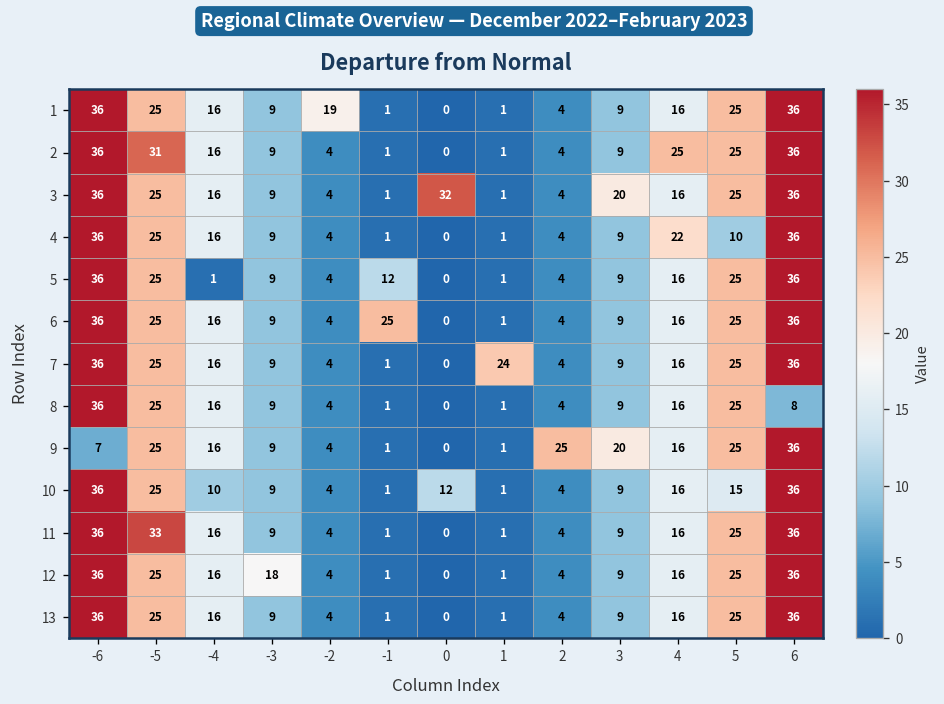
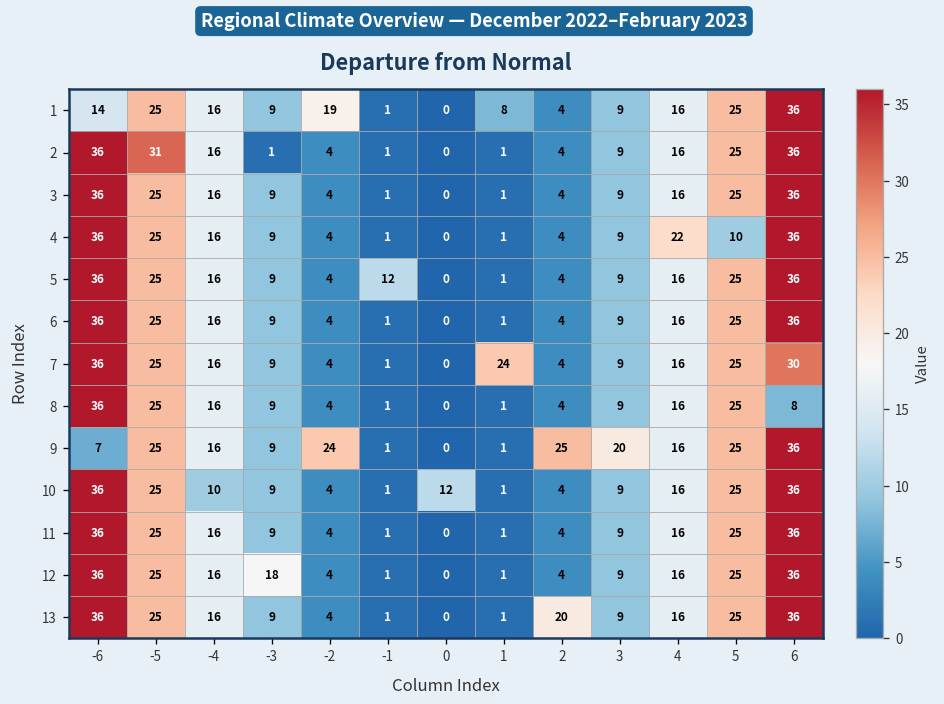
1, -6: 36 -> 14
1, 1: 1 -> 8
2, -3: 9 -> 1
2, 4: 25 -> 16
3, 0: 32 -> 0
3, 3: 20 -> 9
5, -4: 1 -> 16
6, -1: 25 -> 1
7, 6: 36 -> 30
9, -2: 4 -> 24
10, 5: 15 -> 25
11, -5: 33 -> 25
13, 2: 4 -> 20
